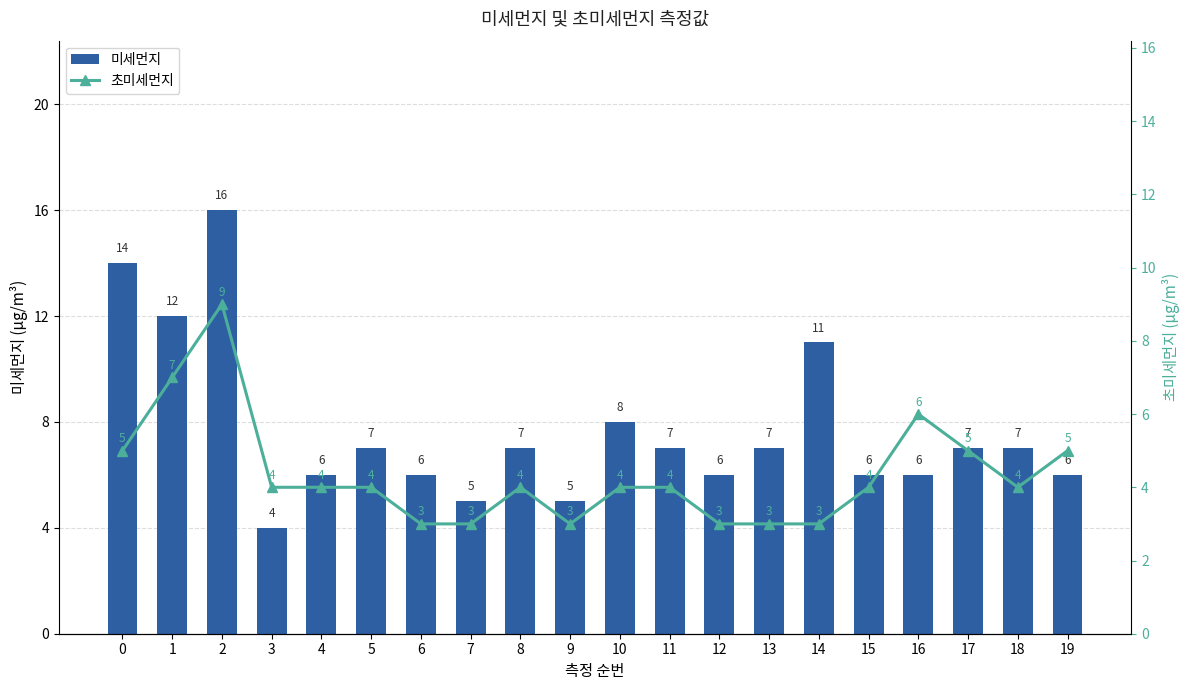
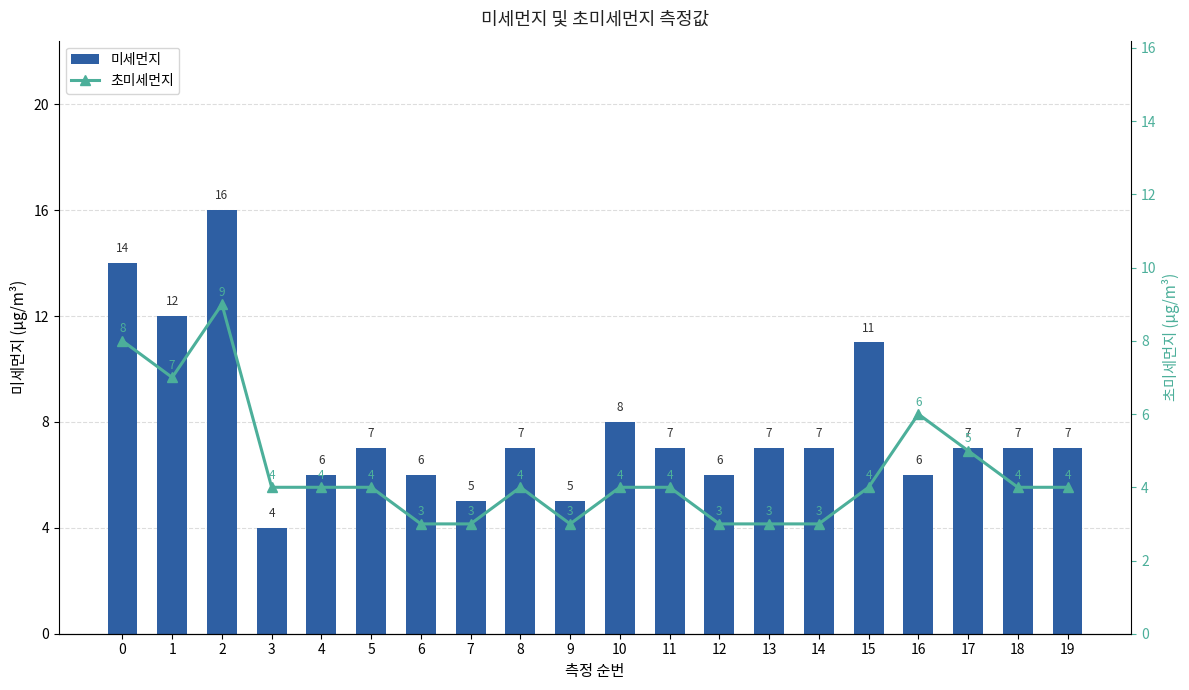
미세먼지, 14: 11 -> 7
미세먼지, 15: 6 -> 11
미세먼지, 19: 6 -> 7
초미세먼지, 0: 5 -> 8
초미세먼지, 19: 5 -> 4
